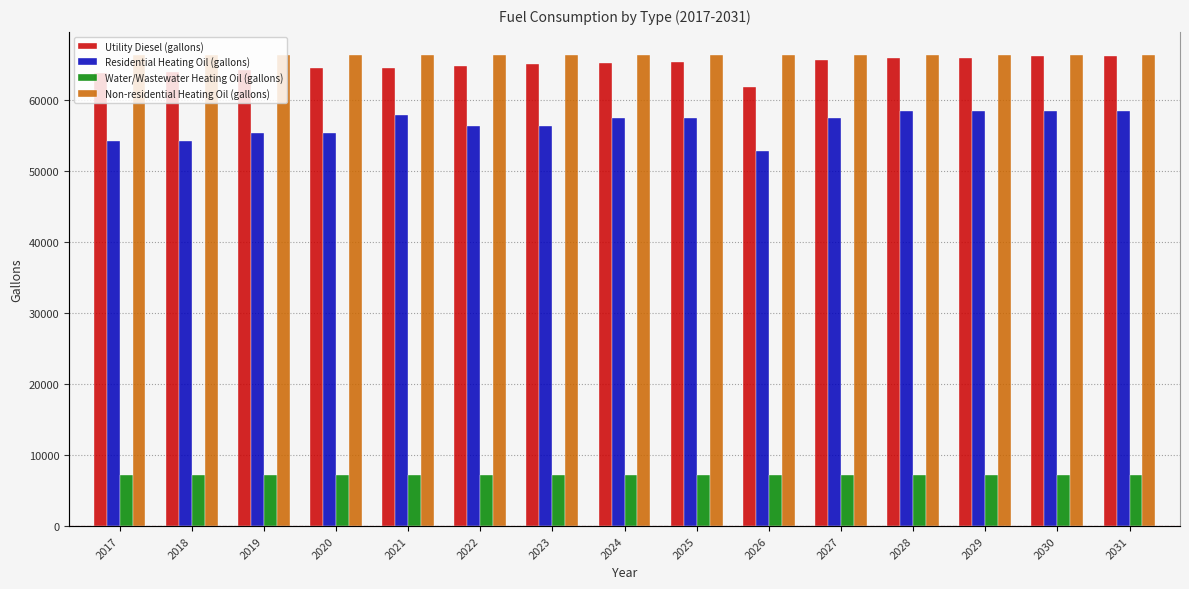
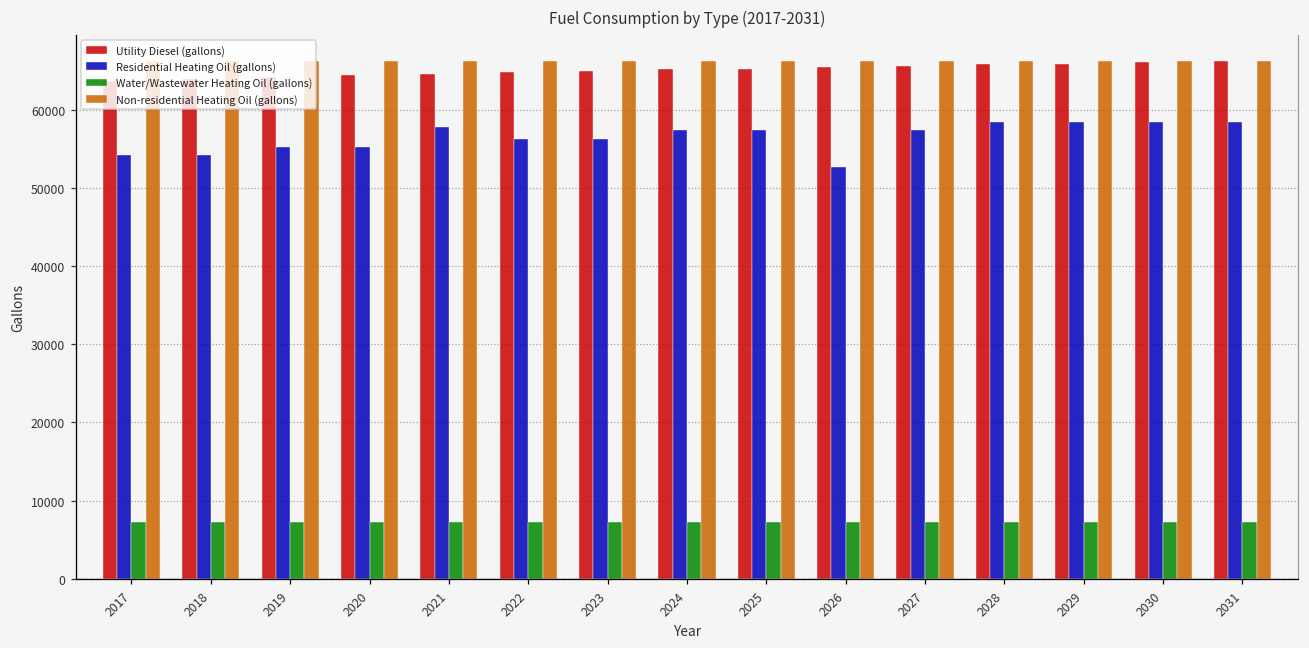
Utility Diesel (gallons), 2026: 62000 -> 65000
